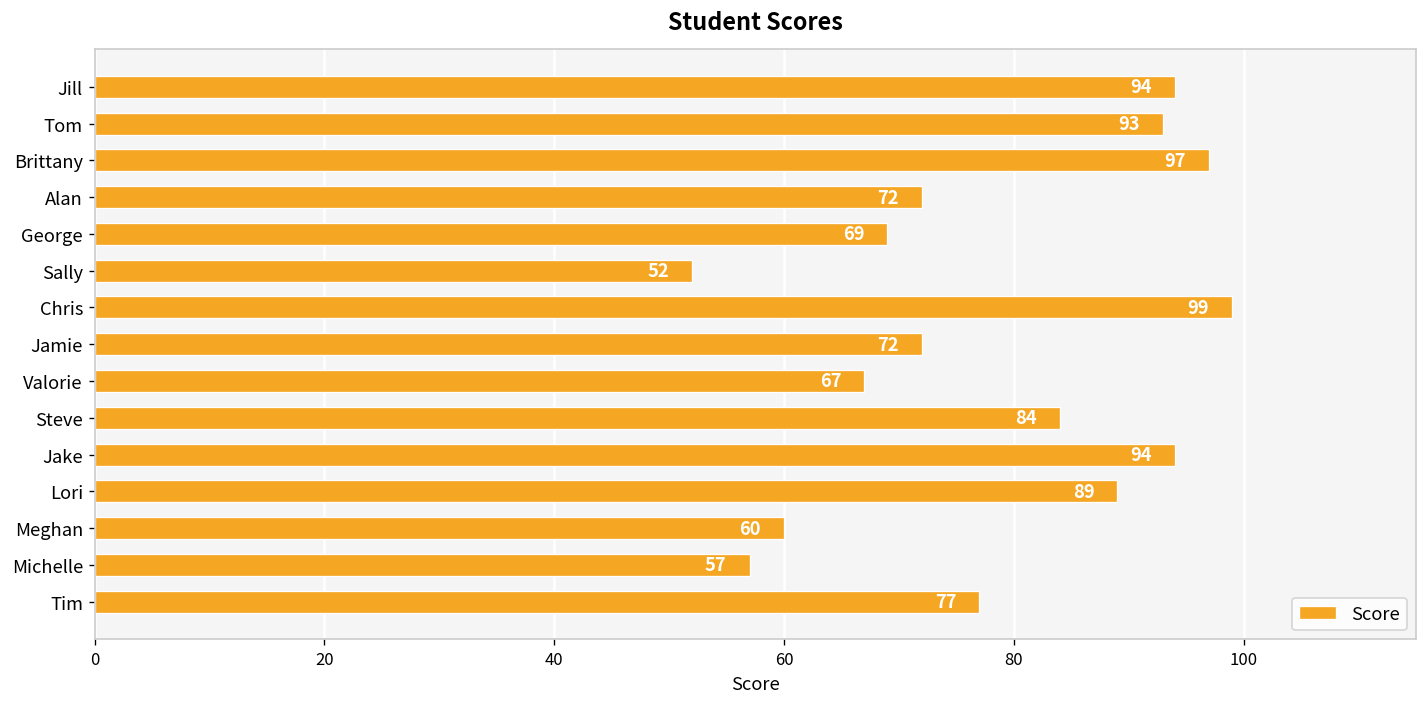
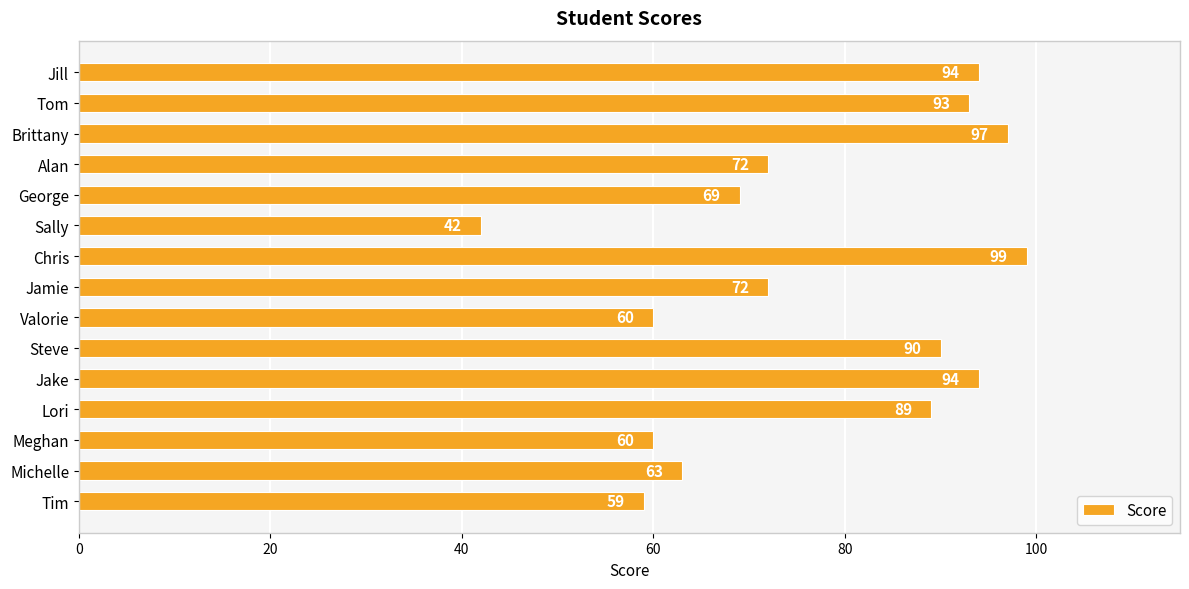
Sally: 52 -> 42
Valorie: 67 -> 60
Steve: 84 -> 90
Michelle: 57 -> 63
Tim: 77 -> 59
